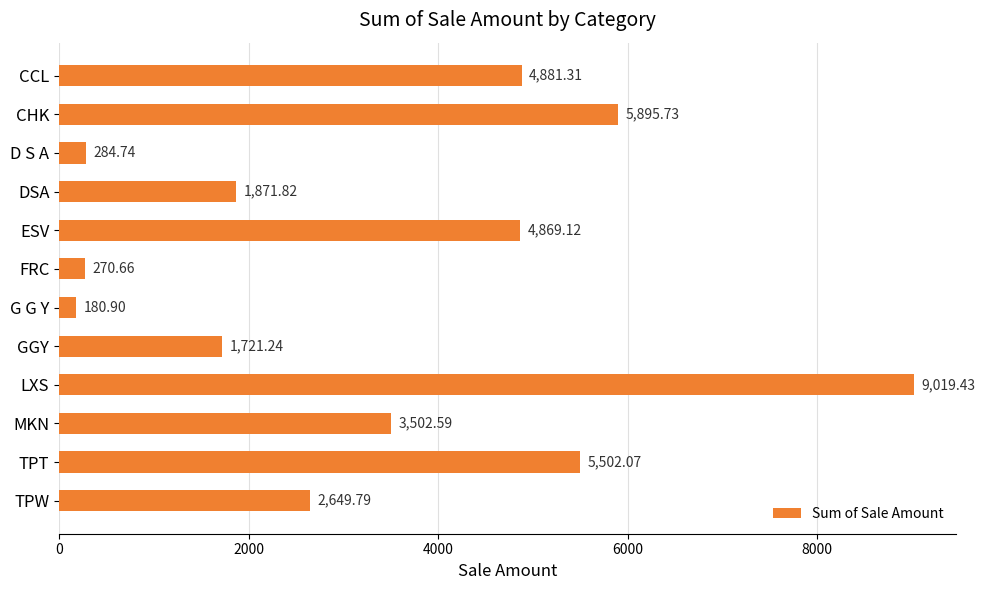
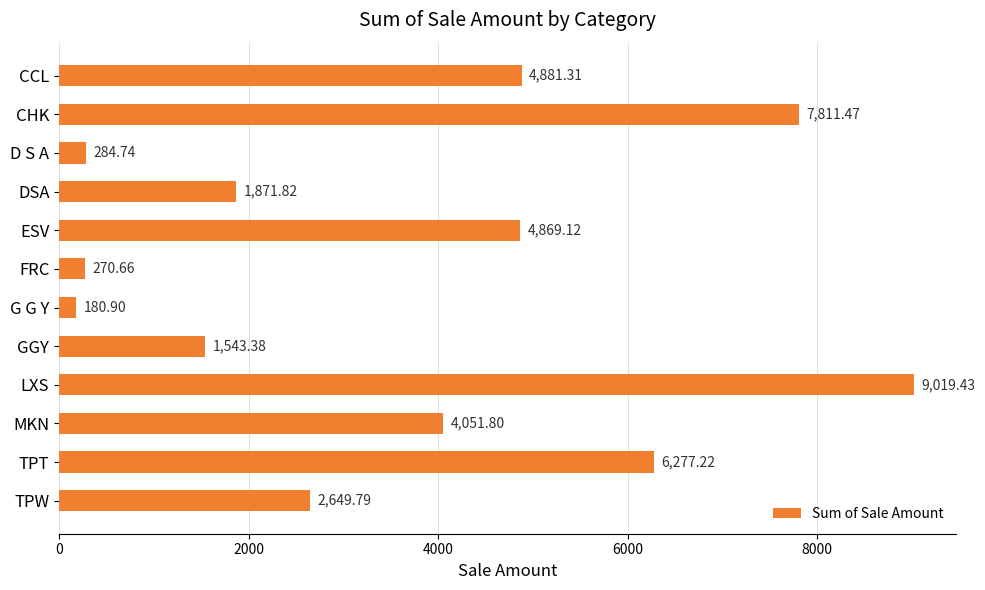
CHK: 5,895.73 -> 7,811.47
GGY: 1,721.24 -> 1,543.38
MKN: 3,502.59 -> 4,051.80
TPT: 5,502.07 -> 6,277.22
